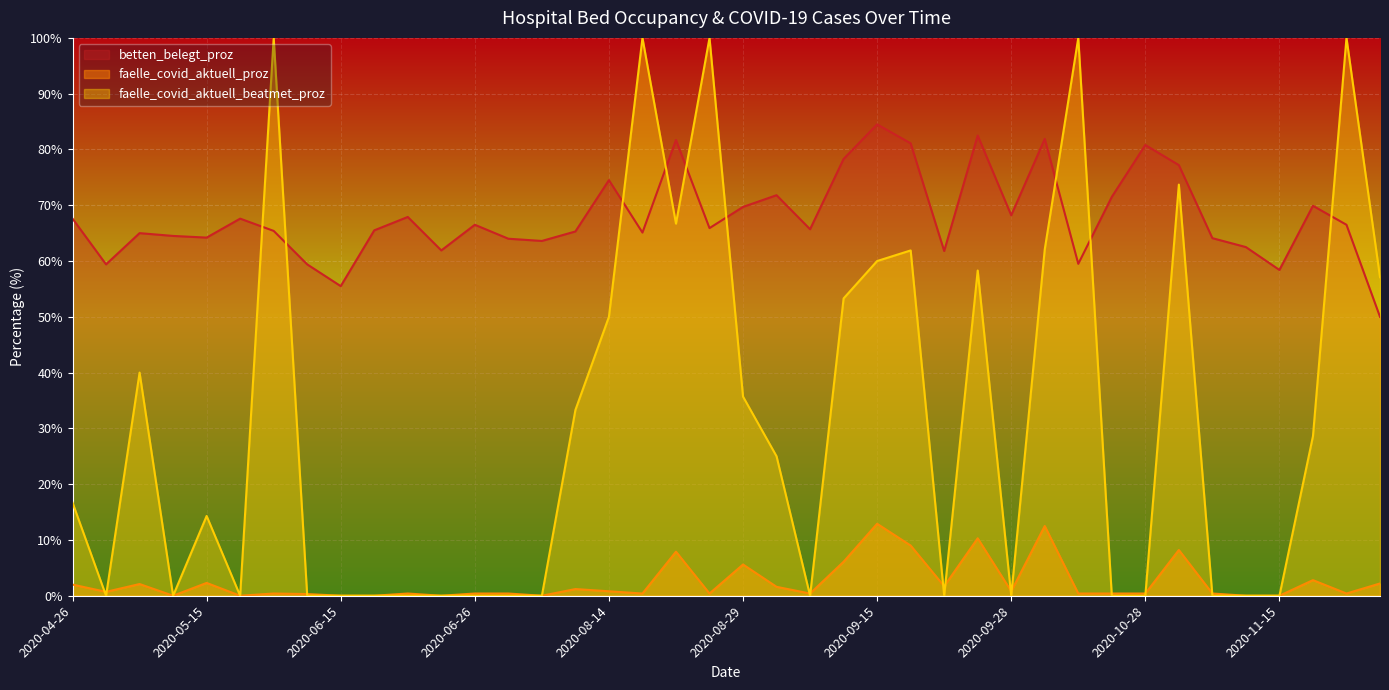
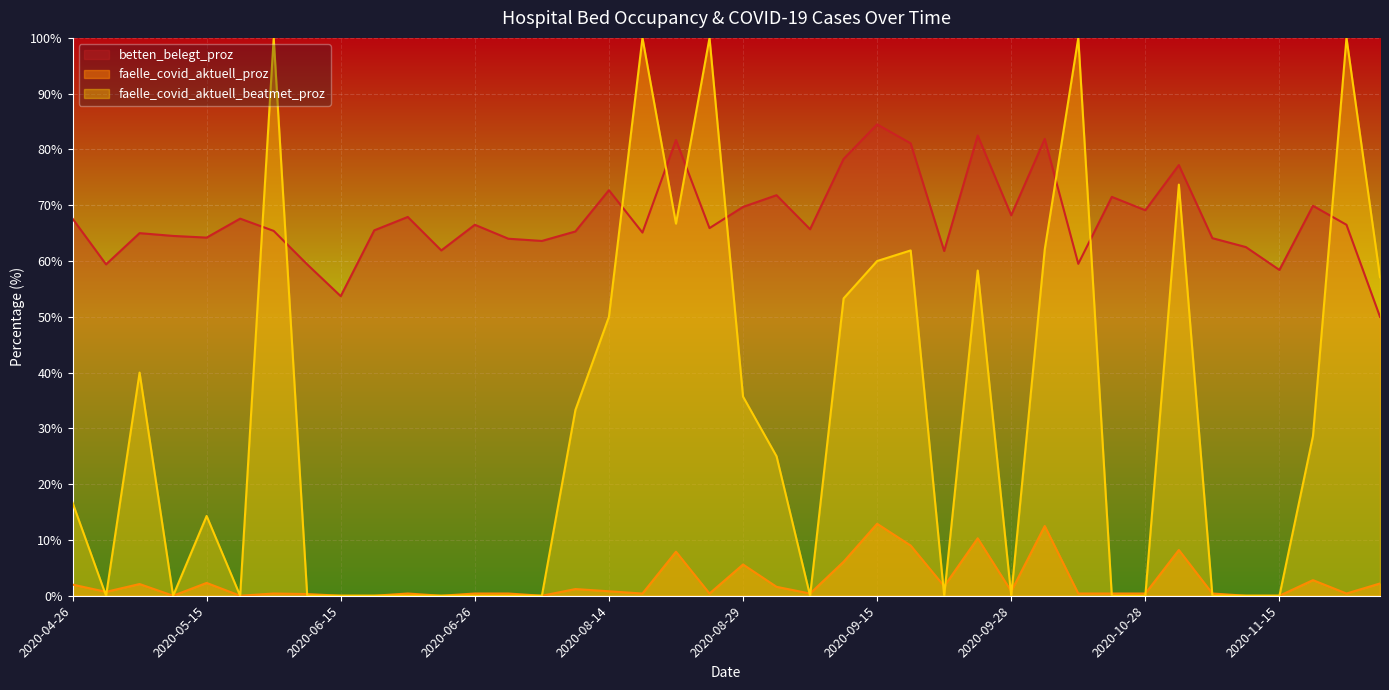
betten_belegt_proz, 2020-06-15: 56% -> 54%
betten_belegt_proz, 2020-08-14: 75% -> 73%
betten_belegt_proz, 2020-10-28: 81% -> 69%
